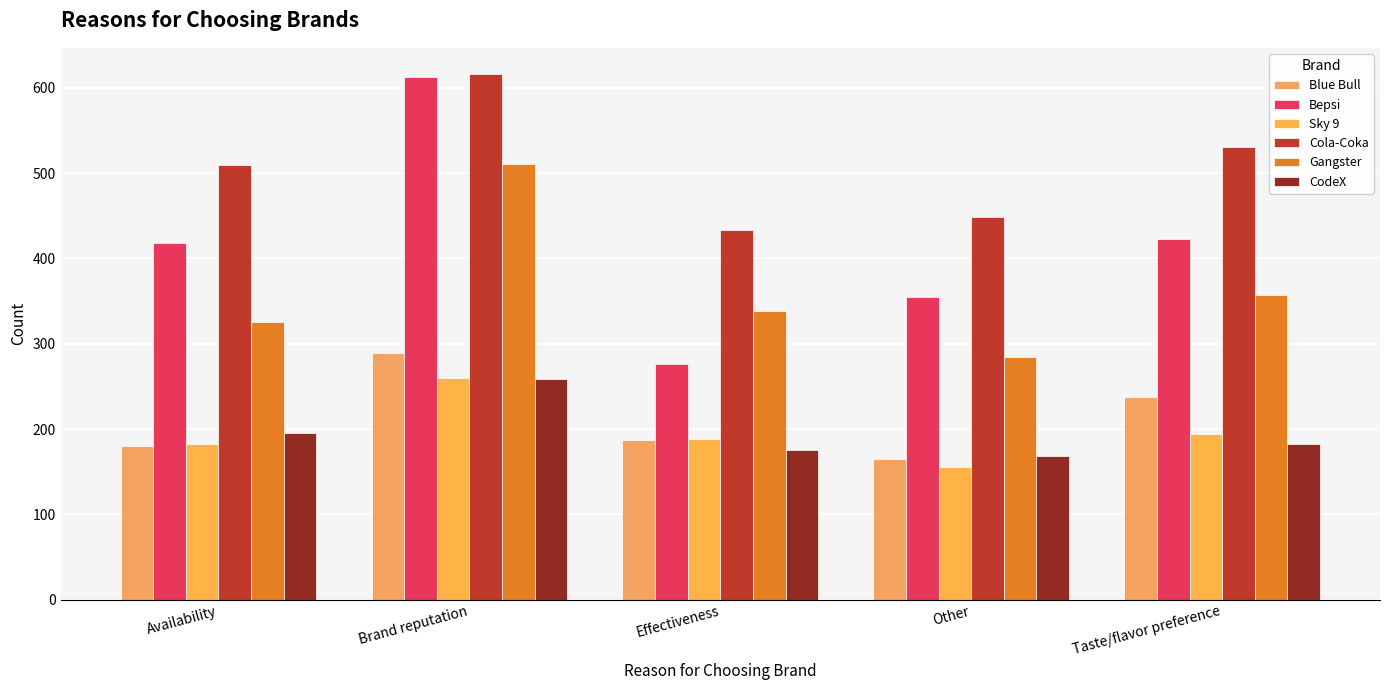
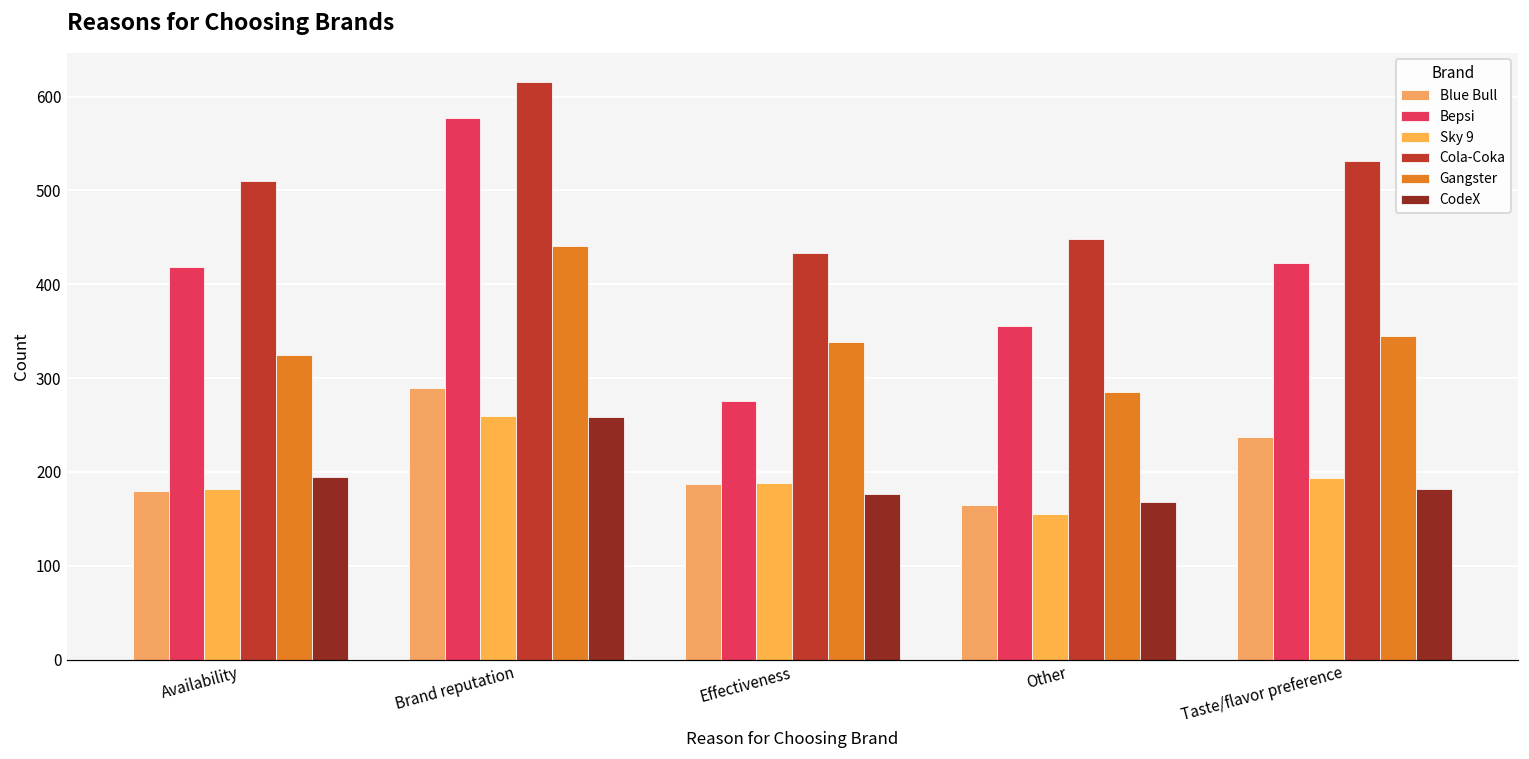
Bepsi, Brand reputation: 610 -> 580
Gangster, Brand reputation: 510 -> 440
Gangster, Taste/flavor preference: 360 -> 350
